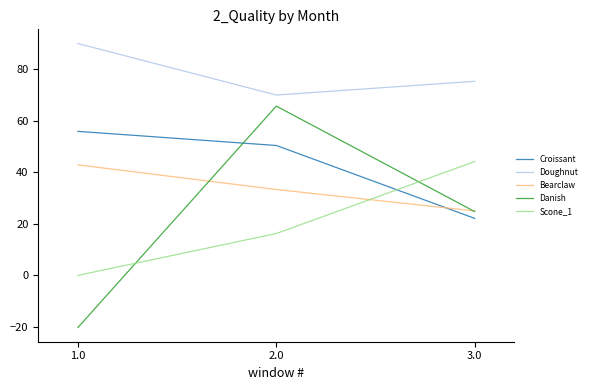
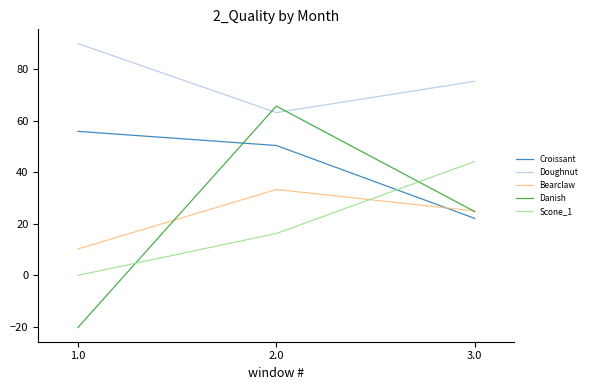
Bearclaw, 1.0: 43 -> 10
Doughnut, 2.0: 70 -> 63
